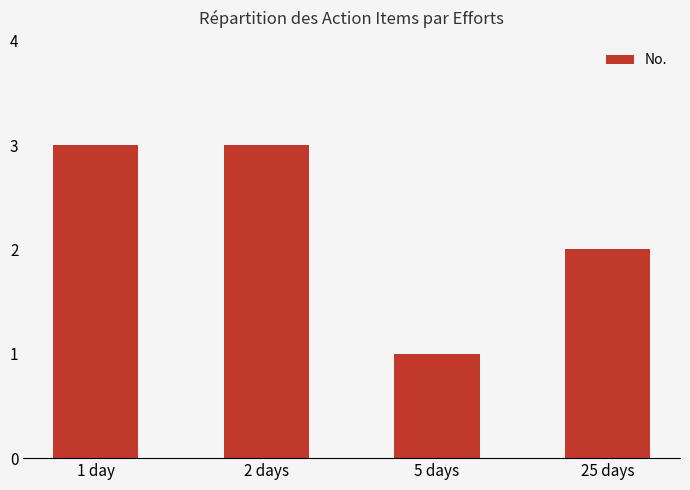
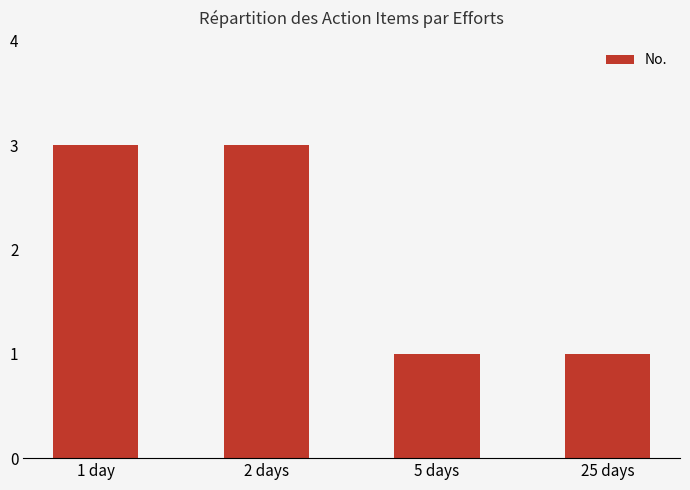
25 days: 2 -> 1
